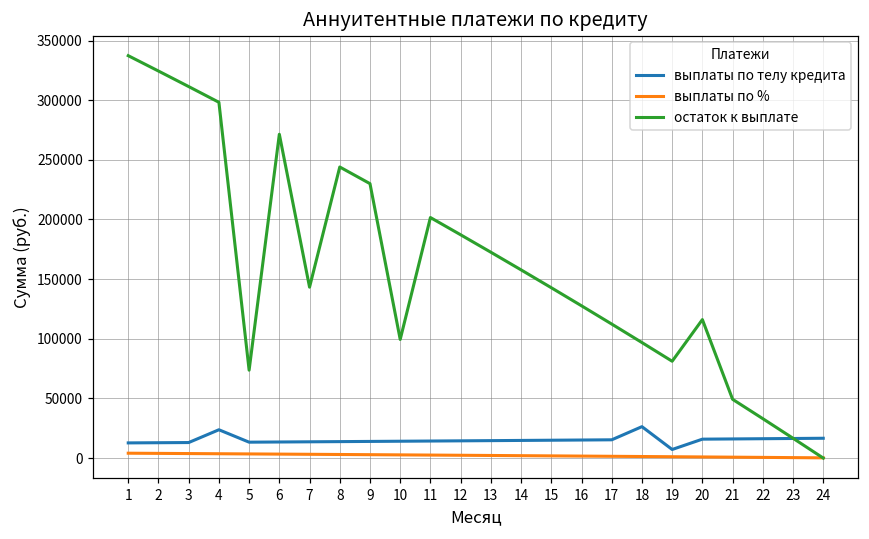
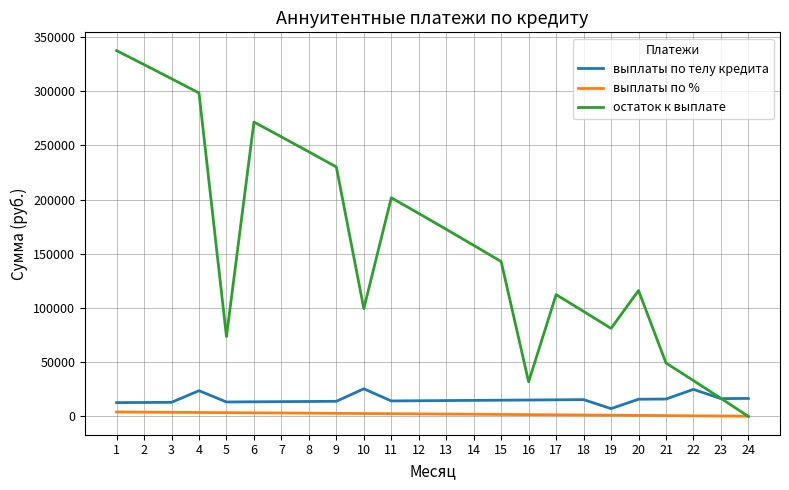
остаток к выплате, 7: 143000 -> 258000
выплаты по телу кредита, 10: 14000 -> 25000
остаток к выплате, 16: 128000 -> 32000
выплаты по телу кредита, 18: 26000 -> 15000
выплаты по телу кредита, 22: 16000 -> 25000
